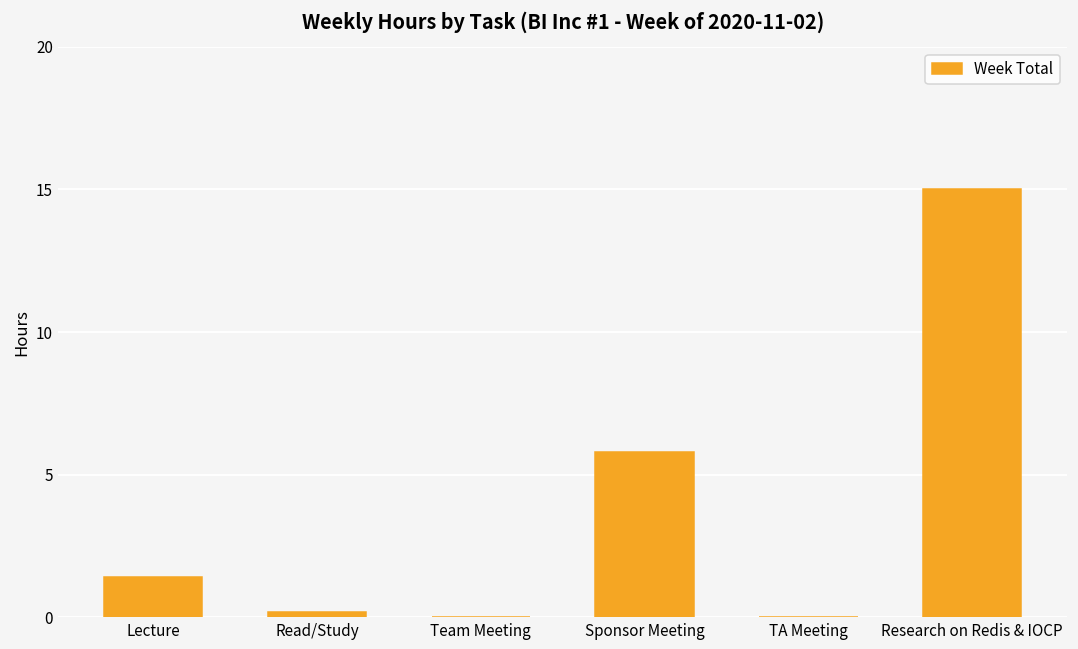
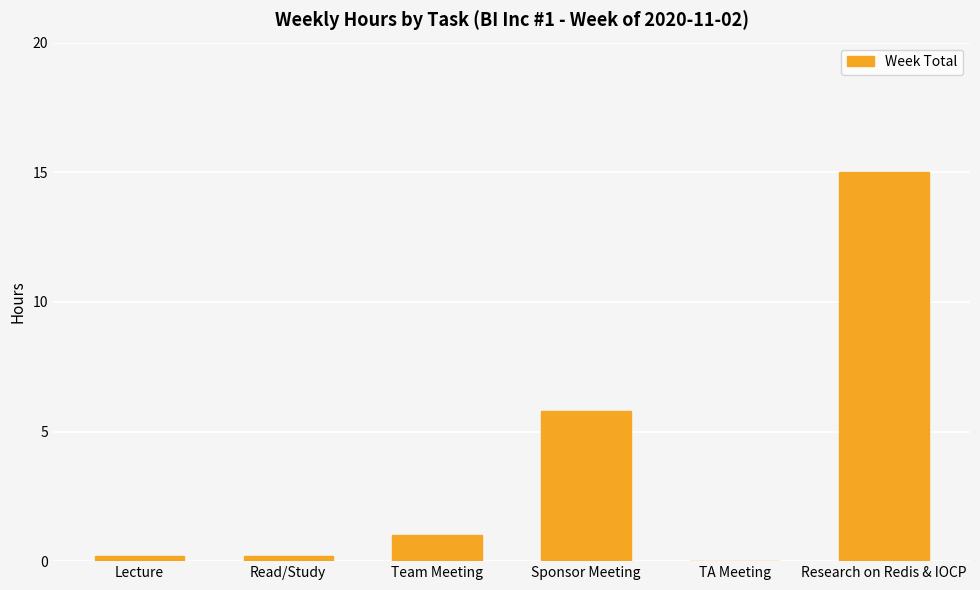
Lecture: 1.4 -> 0.2
Team Meeting: 0 -> 1
